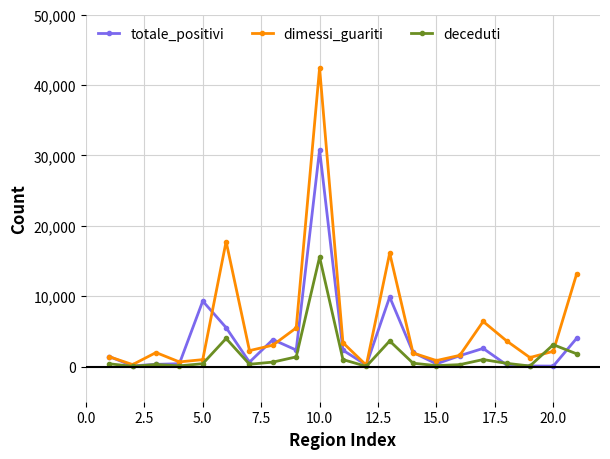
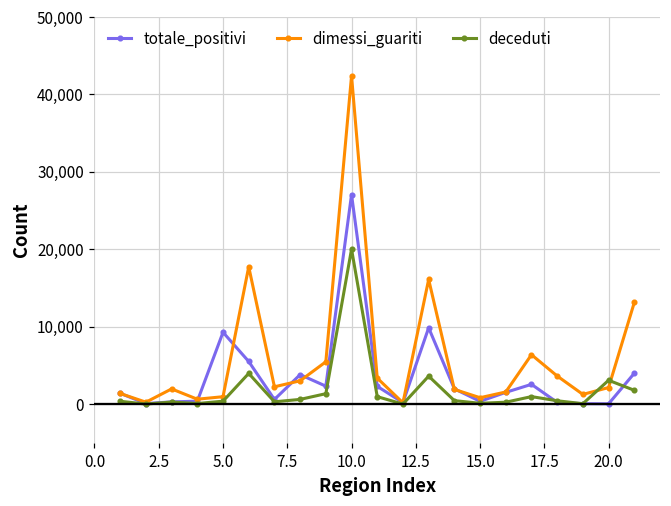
totale_positivi, 10.0: 31,000 -> 27,000
deceduti, 10.0: 16,000 -> 20,000
